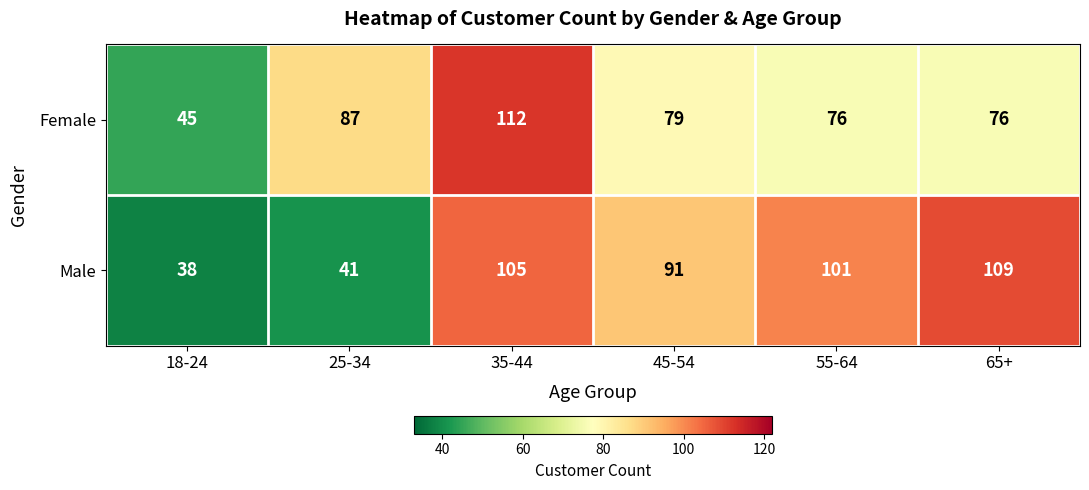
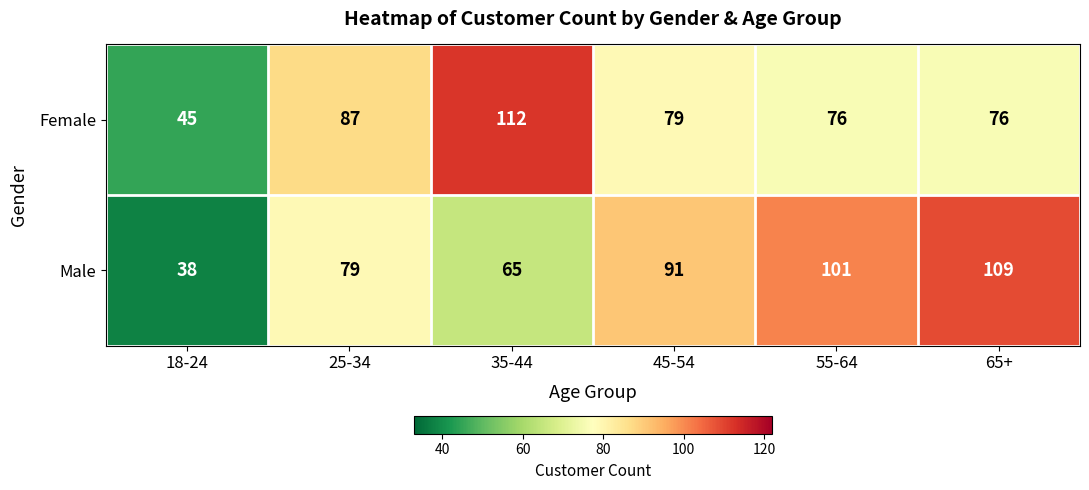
Male, 25-34: 41 -> 79
Male, 35-44: 105 -> 65
